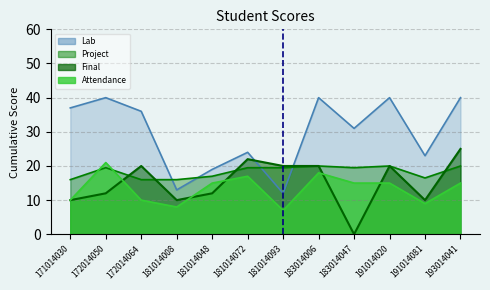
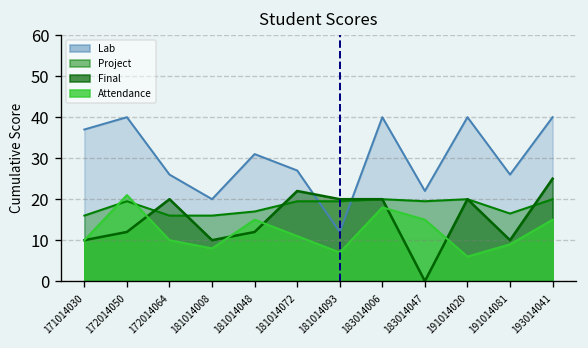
Lab, 172014064: 36 -> 26
Lab, 181014008: 13 -> 20
Lab, 181014048: 19 -> 31
Lab, 181014072: 24 -> 27
Attendance, 181014072: 17 -> 11
Lab, 183014047: 31 -> 22
Attendance, 191014020: 15 -> 6
Lab, 191014081: 23 -> 26
